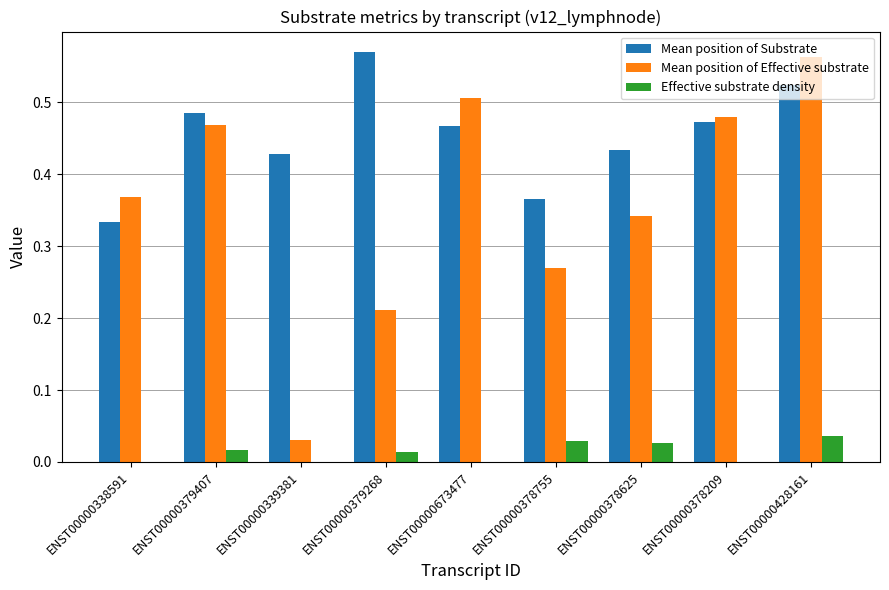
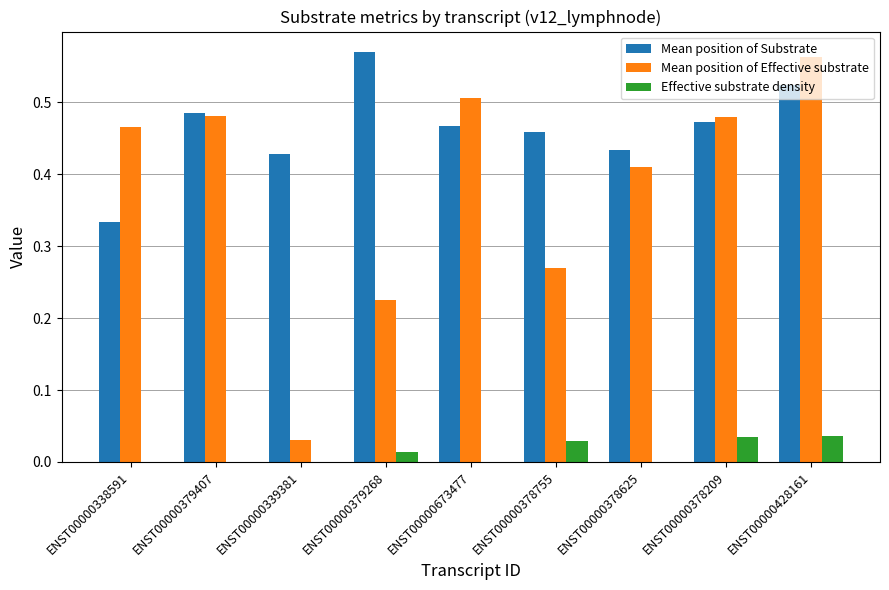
Mean position of Effective substrate, ENST00000338591: 0.37 -> 0.47
Mean position of Effective substrate, ENST00000379407: 0.47 -> 0.48
Effective substrate density, ENST00000379407: 0.02 -> 0.00
Mean position of Effective substrate, ENST00000379268: 0.21 -> 0.23
Mean position of Substrate, ENST00000378755: 0.37 -> 0.46
Mean position of Effective substrate, ENST00000378625: 0.34 -> 0.41
Effective substrate density, ENST00000378625: 0.03 -> 0.00
Effective substrate density, ENST00000378209: 0.00 -> 0.03
